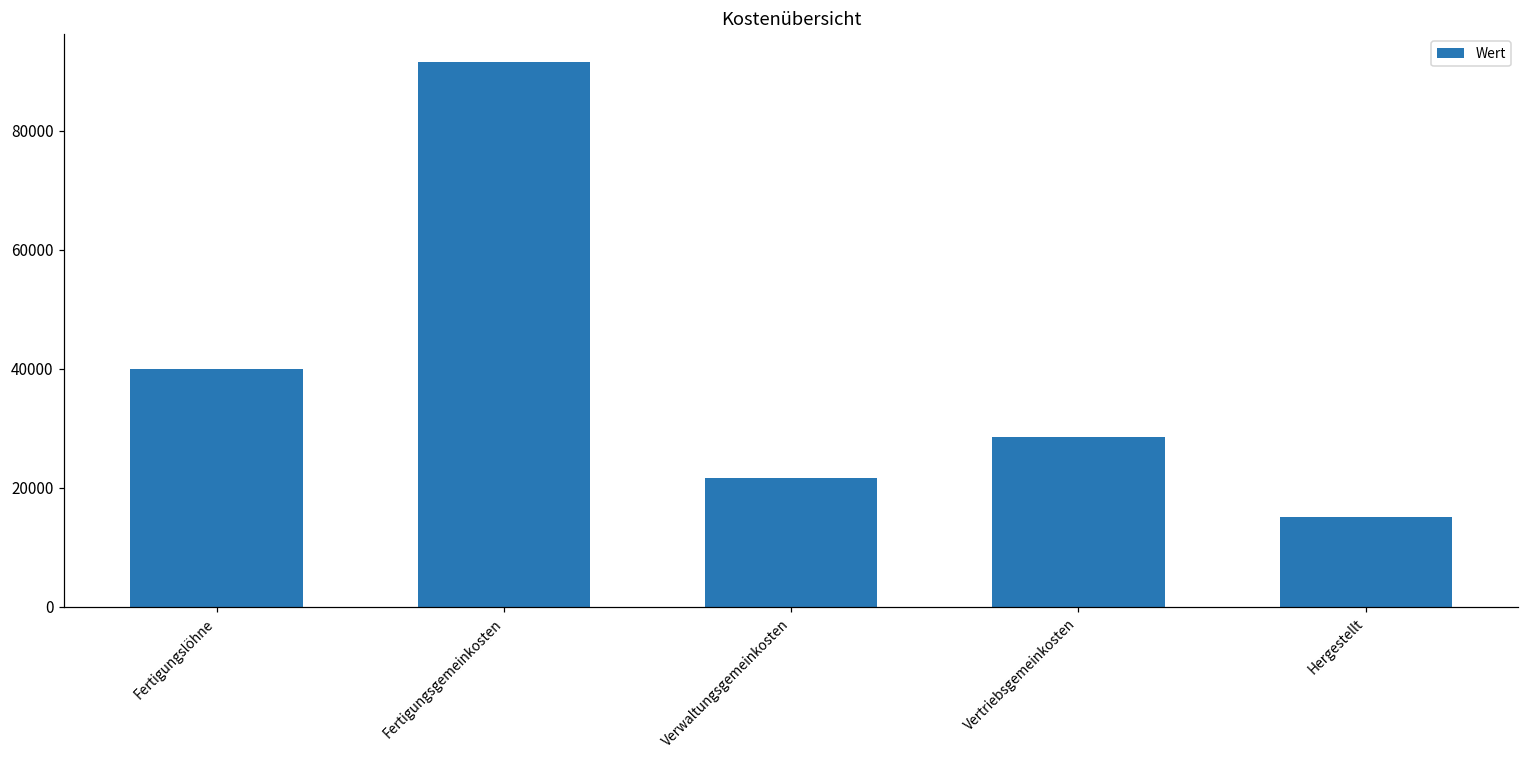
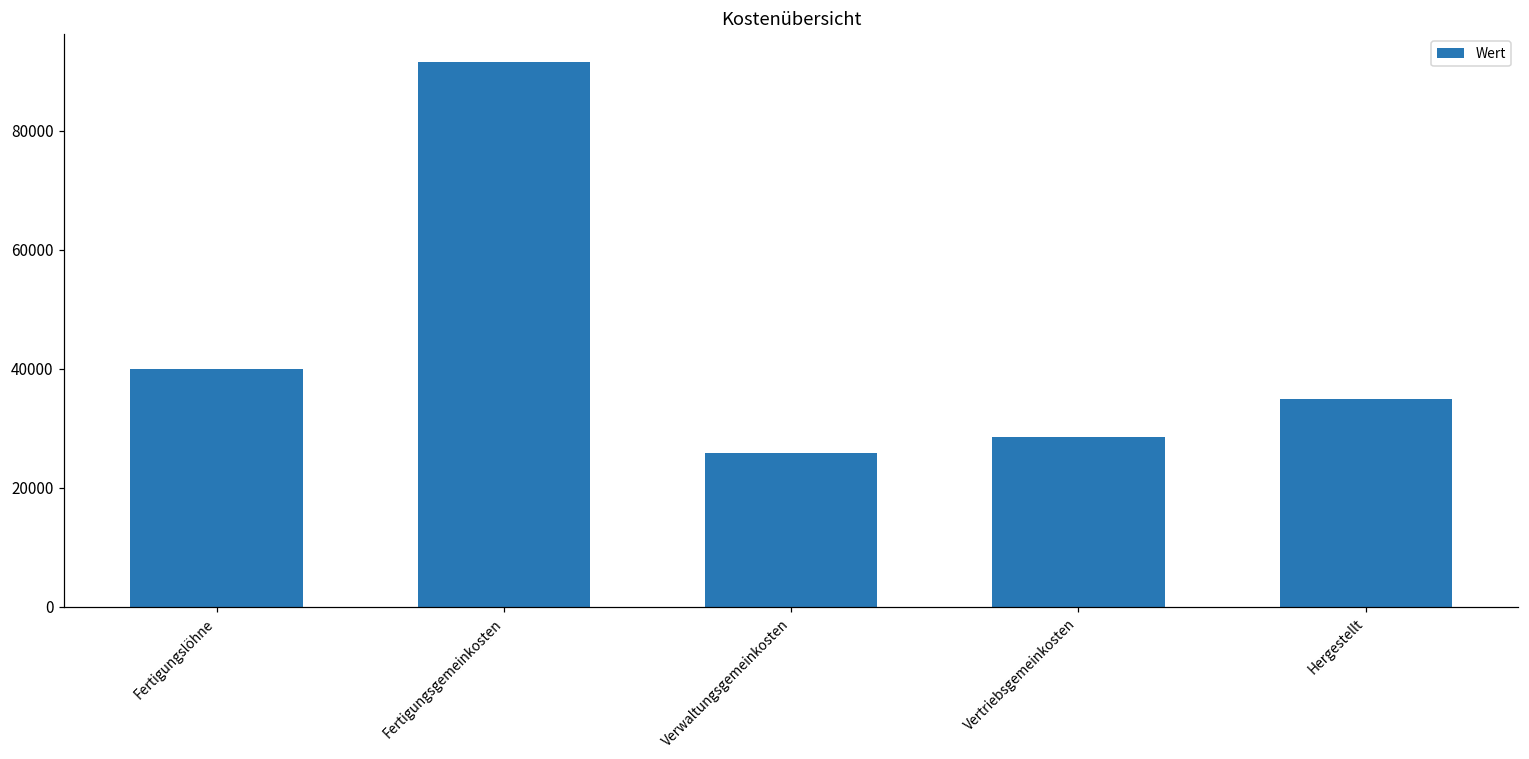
Verwaltungsgemeinkosten: 22000 -> 26000
Hergestellt: 15000 -> 35000
